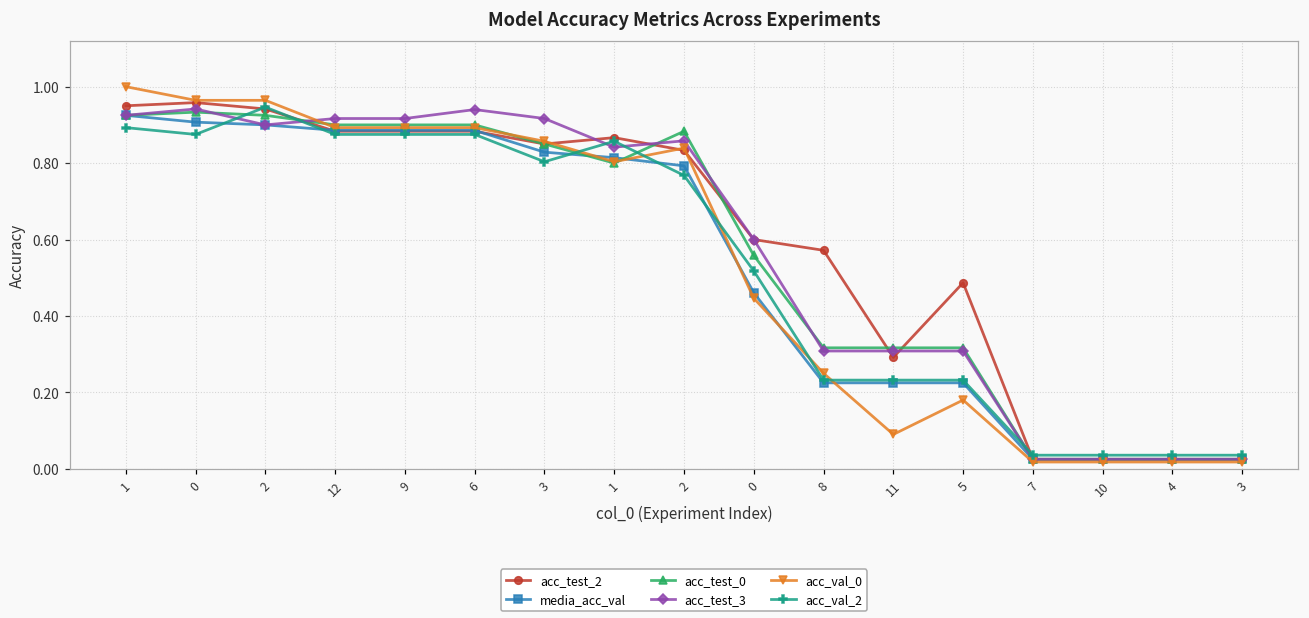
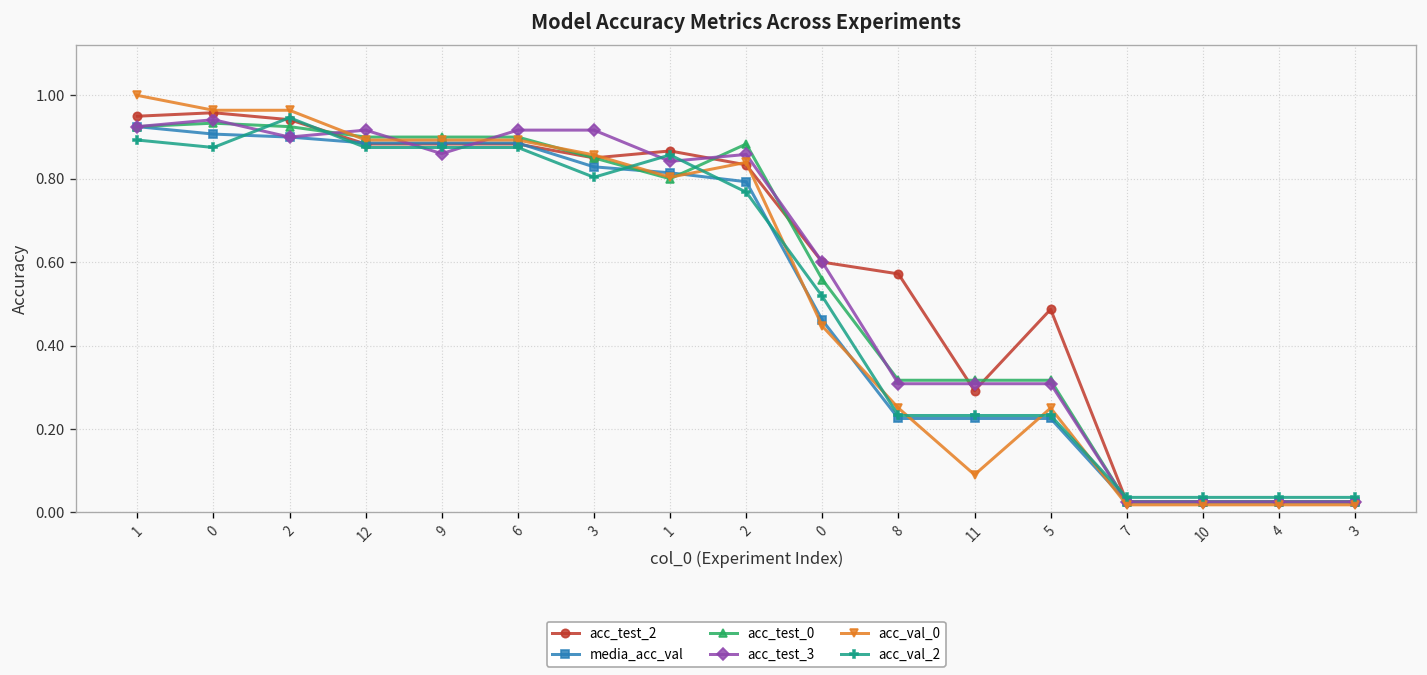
acc_test_3, 9: 0.92 -> 0.86
acc_test_3, 6: 0.94 -> 0.92
acc_val_0, 5: 0.18 -> 0.25
